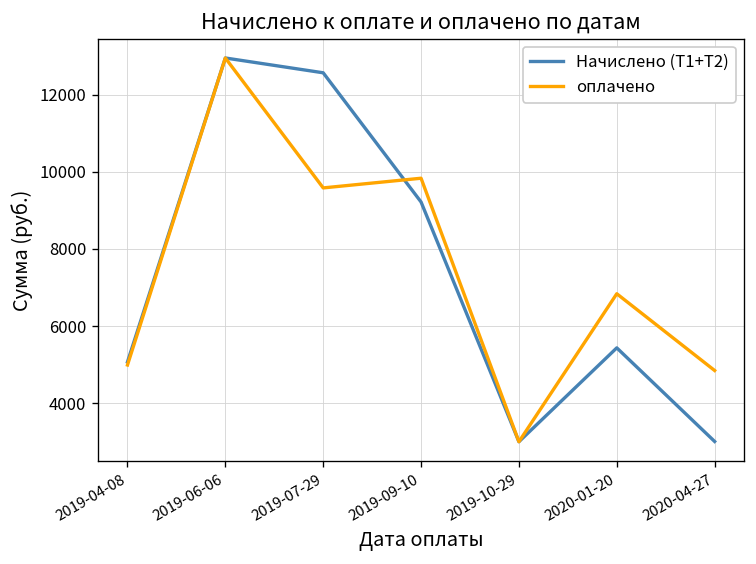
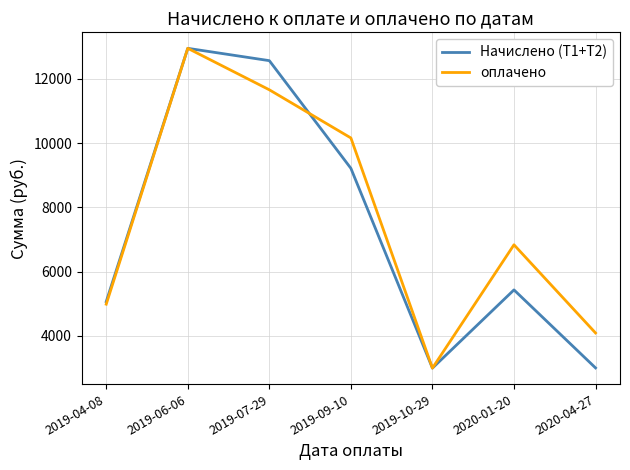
оплачено, 2019-07-29: 9600 -> 11700
оплачено, 2019-09-10: 9800 -> 10200
оплачено, 2020-04-27: 4800 -> 4100
